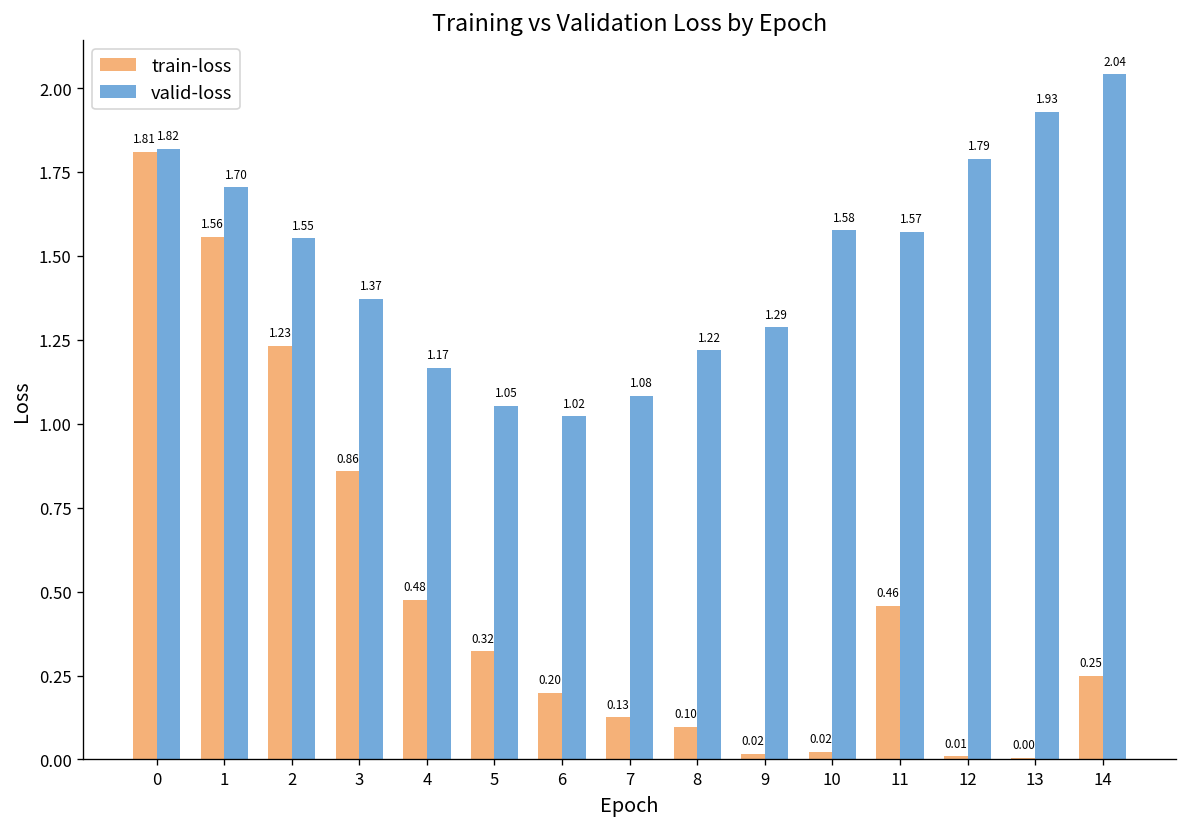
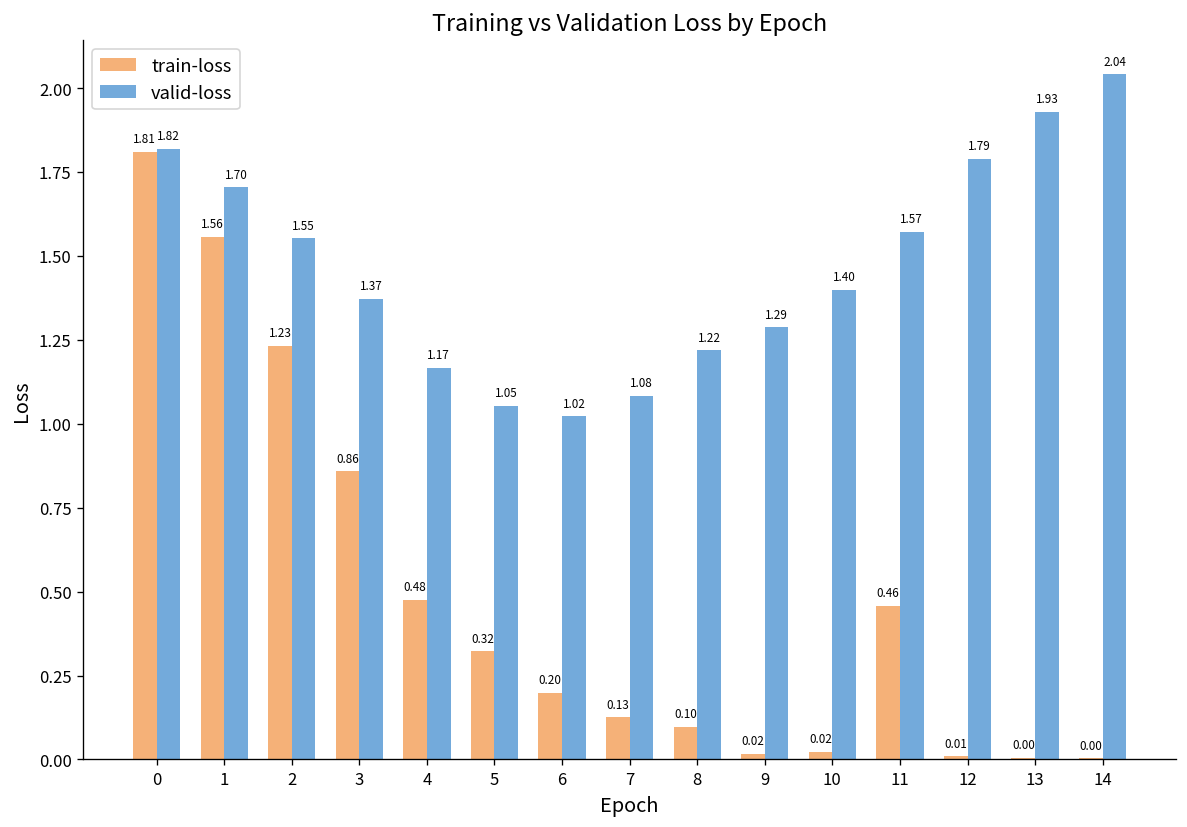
valid-loss, 10: 1.58 -> 1.40
train-loss, 14: 0.25 -> 0.00
